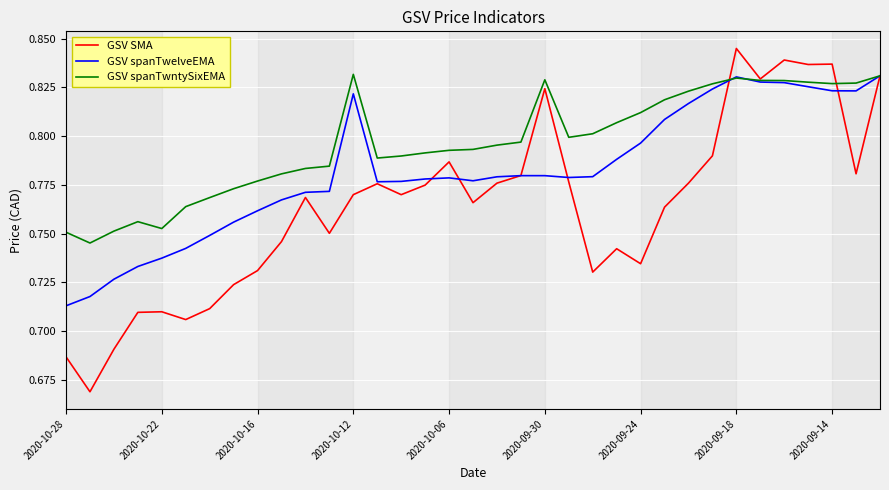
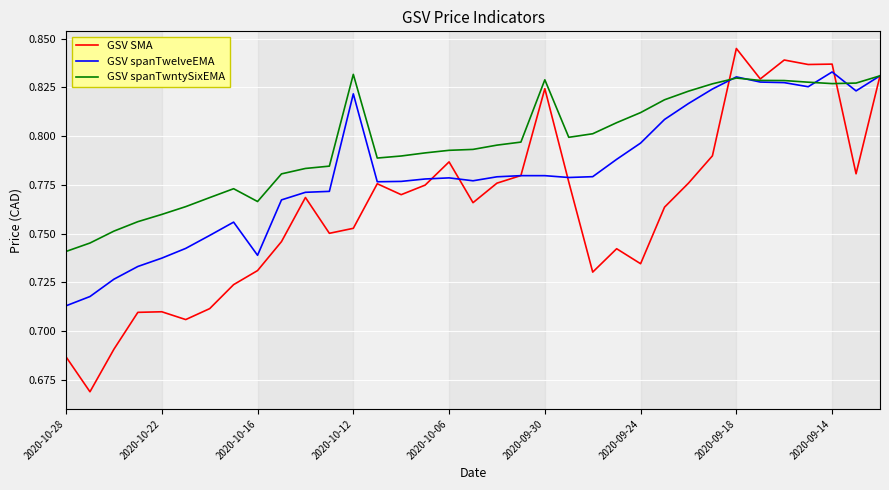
GSV spanTwntySixEMA, 2020-10-28: 0.751 -> 0.741
GSV spanTwntySixEMA, 2020-10-22: 0.753 -> 0.760
GSV spanTwelveEMA, 2020-10-16: 0.762 -> 0.739
GSV spanTwntySixEMA, 2020-10-16: 0.777 -> 0.766
GSV SMA, 2020-10-12: 0.770 -> 0.753
GSV spanTwelveEMA, 2020-09-14: 0.823 -> 0.833
